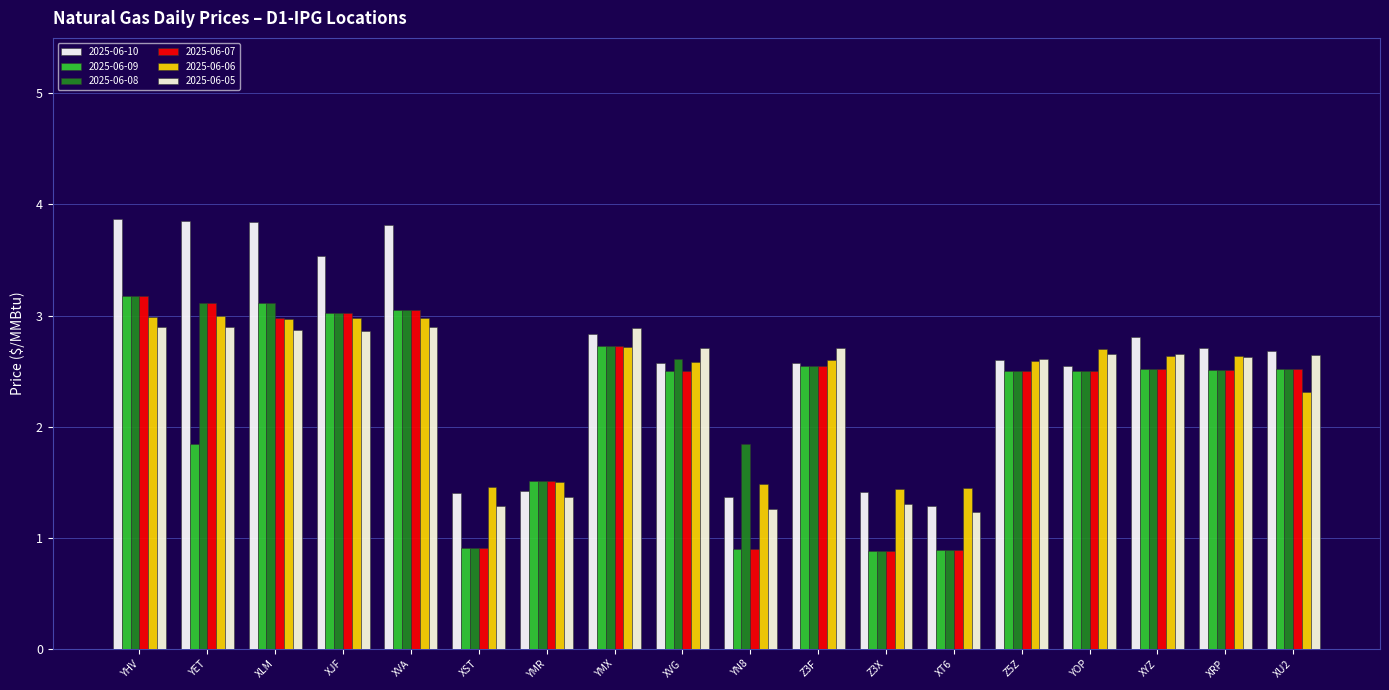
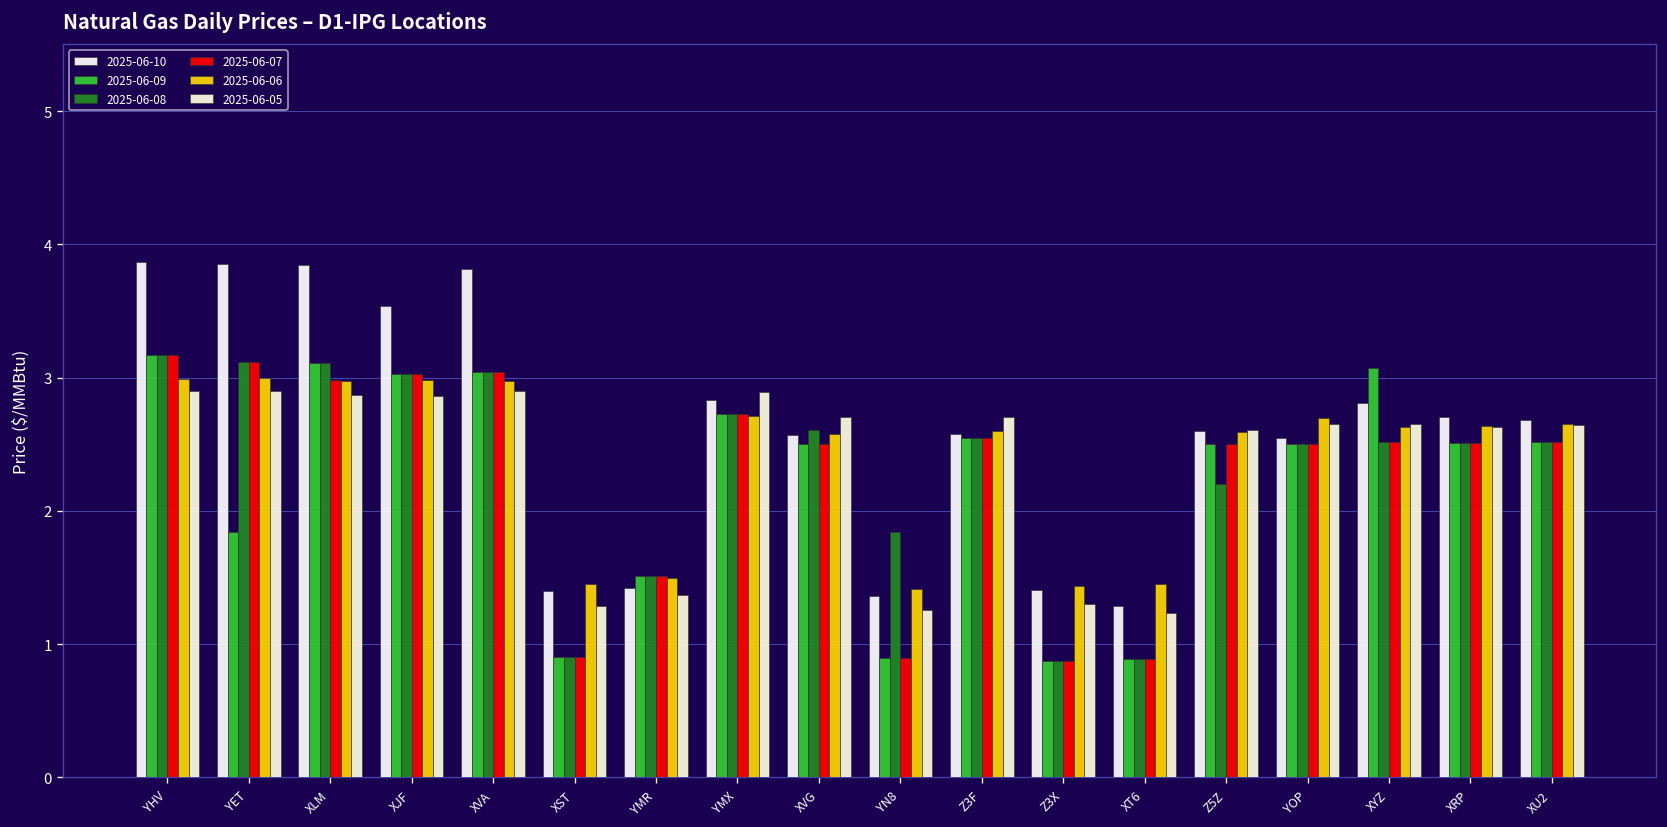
2025-06-06, YN8: 1.49 -> 1.41
2025-06-08, Z5Z: 2.50 -> 2.20
2025-06-09, XYZ: 2.52 -> 3.07
2025-06-06, XU2: 2.31 -> 2.65
